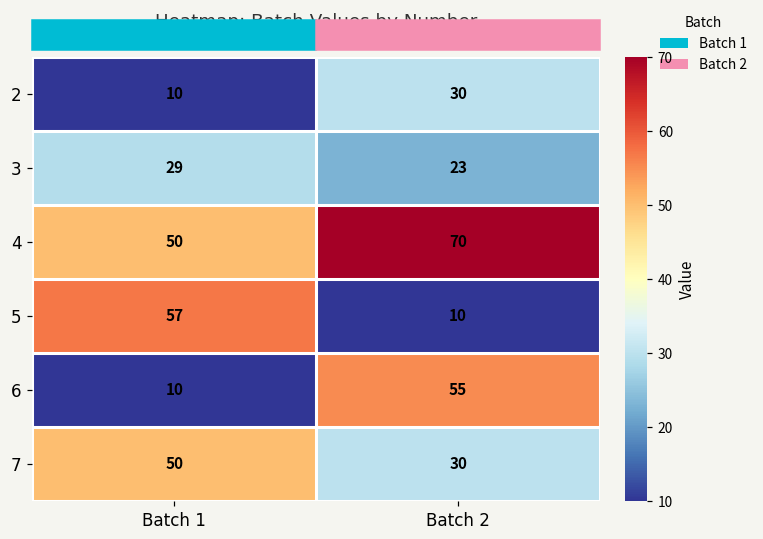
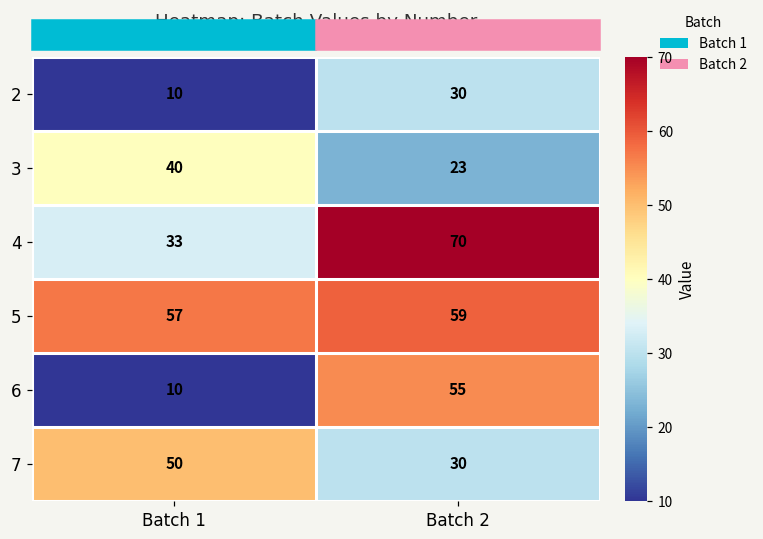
3, Batch 1: 29 -> 40
4, Batch 1: 50 -> 33
5, Batch 2: 10 -> 59
